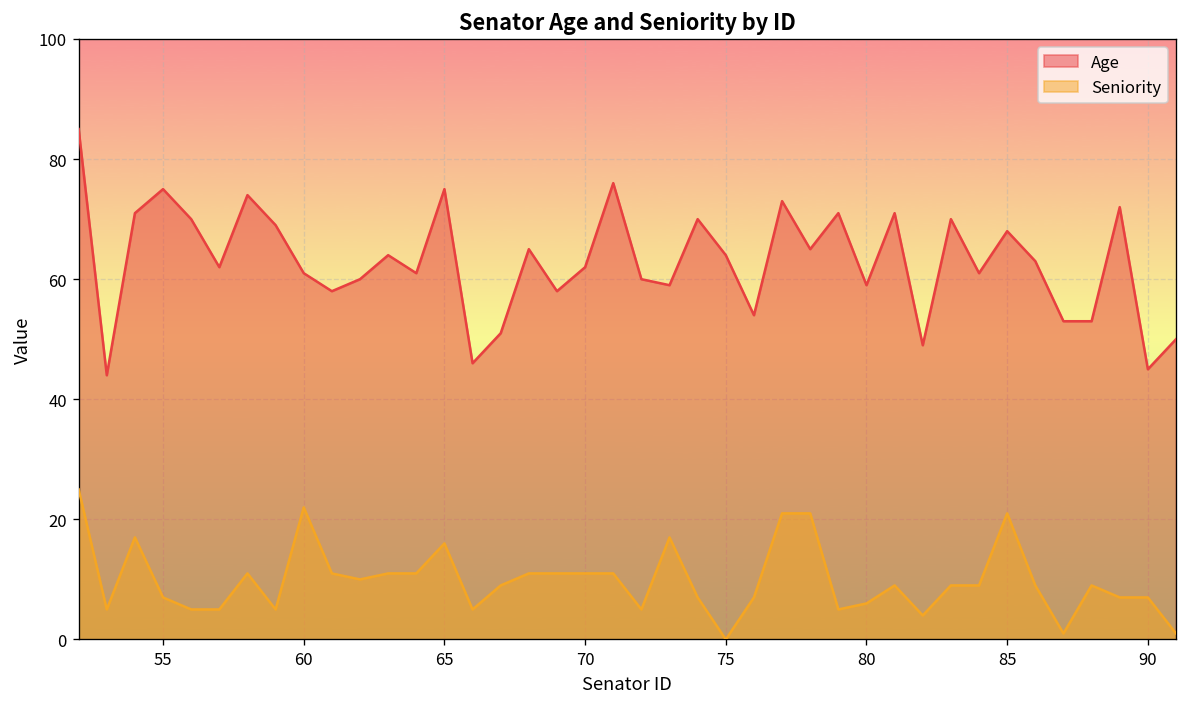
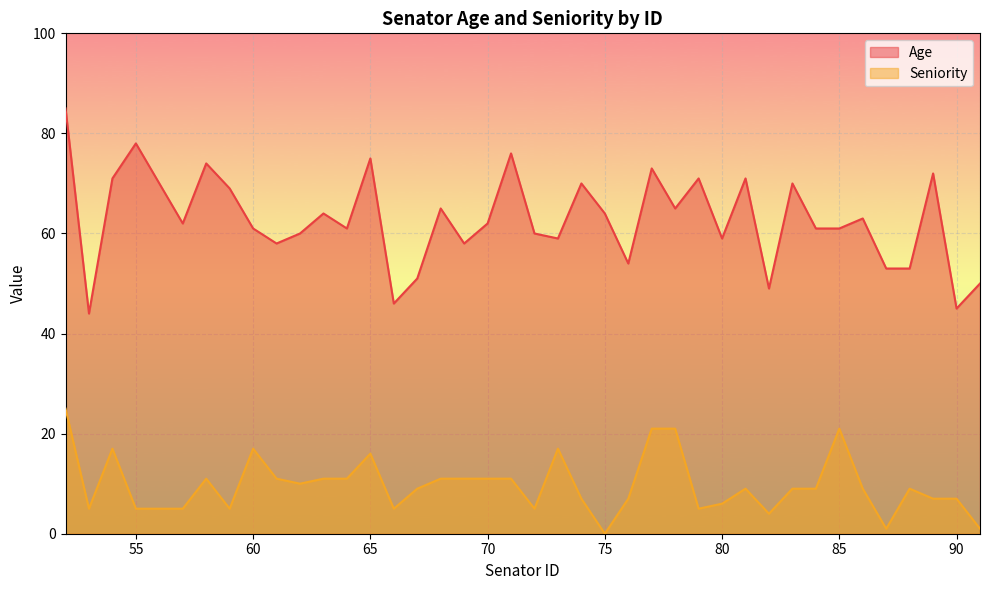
Age, 55: 75 -> 78
Seniority, 55: 7 -> 5
Seniority, 60: 22 -> 17
Age, 85: 68 -> 61
